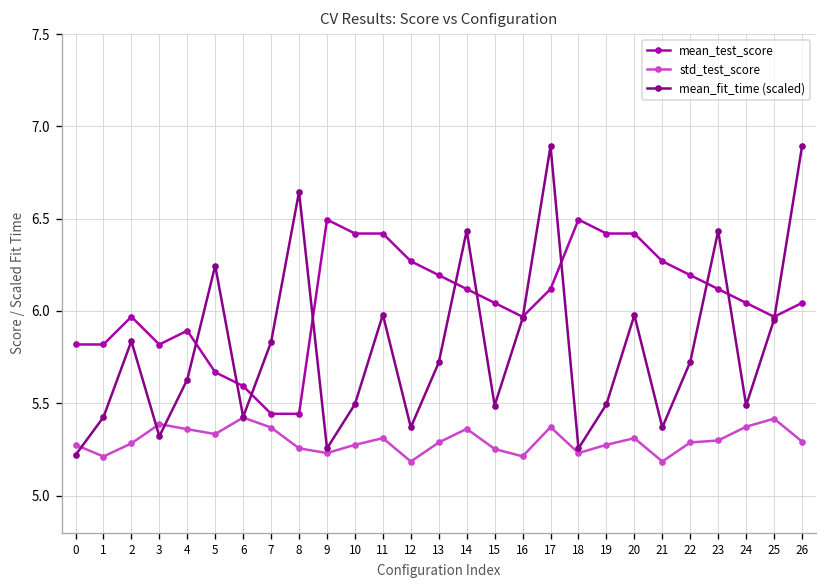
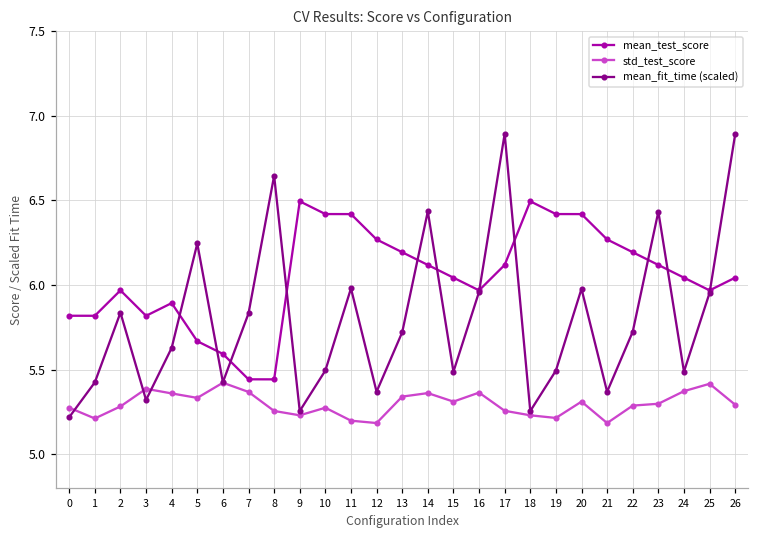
std_test_score, 11: 5.31 -> 5.20
std_test_score, 13: 5.29 -> 5.34
std_test_score, 15: 5.25 -> 5.31
std_test_score, 16: 5.21 -> 5.36
std_test_score, 17: 5.37 -> 5.26
std_test_score, 19: 5.28 -> 5.21
